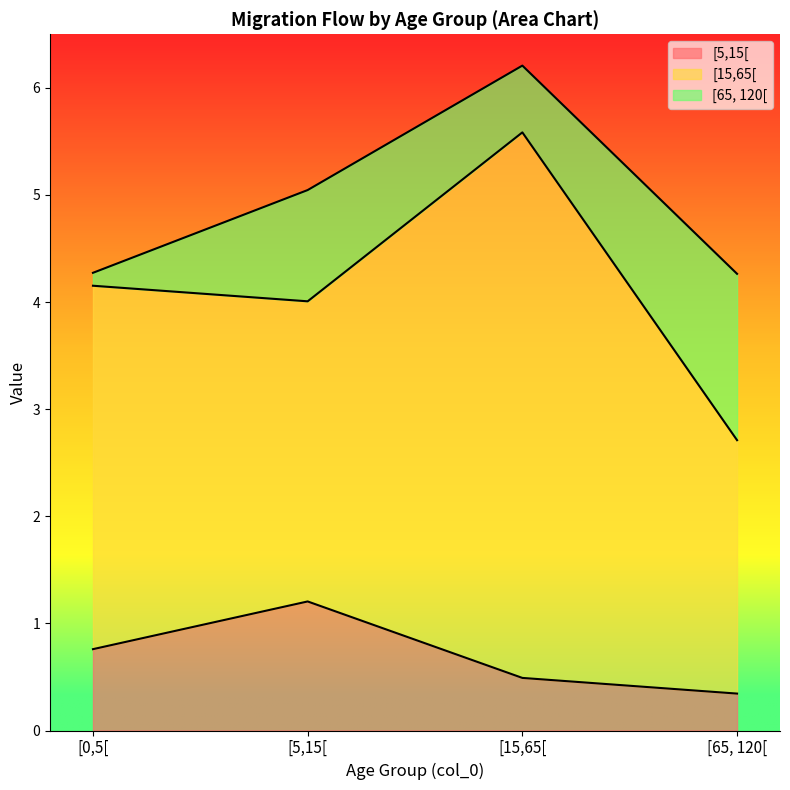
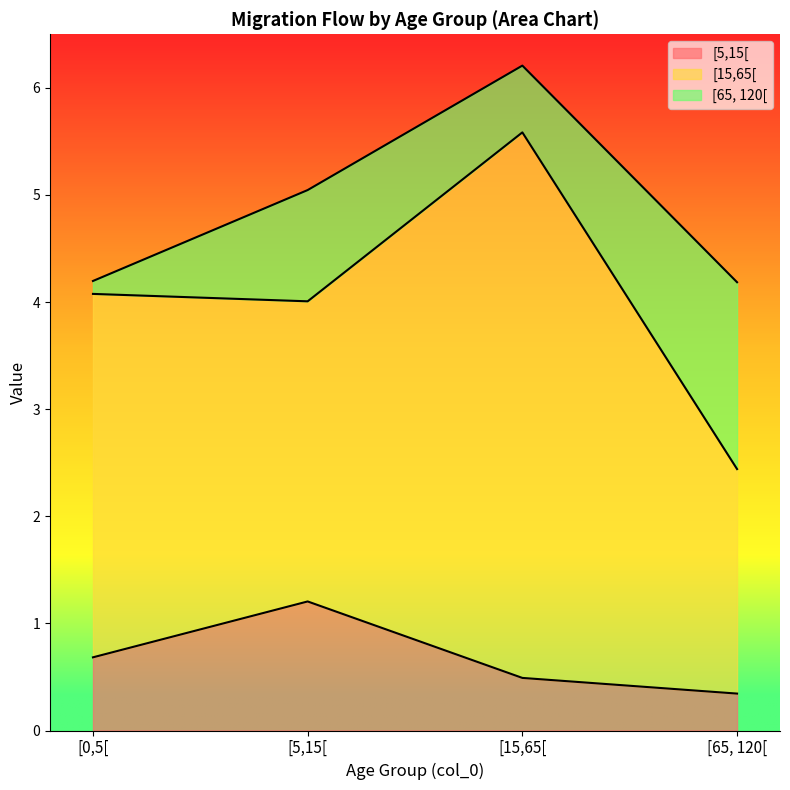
[5,15[, [0,5[: 0.76 -> 0.68
[15,65[, [65, 120[: 2.37 -> 2.10
[65, 120[, [65, 120[: 1.55 -> 1.74
